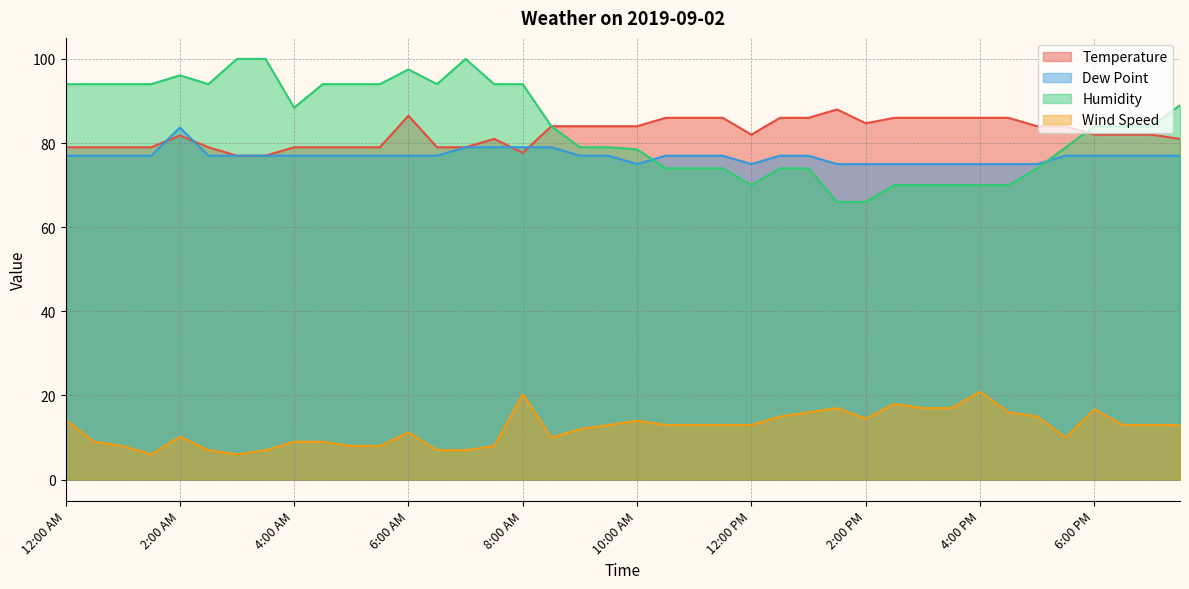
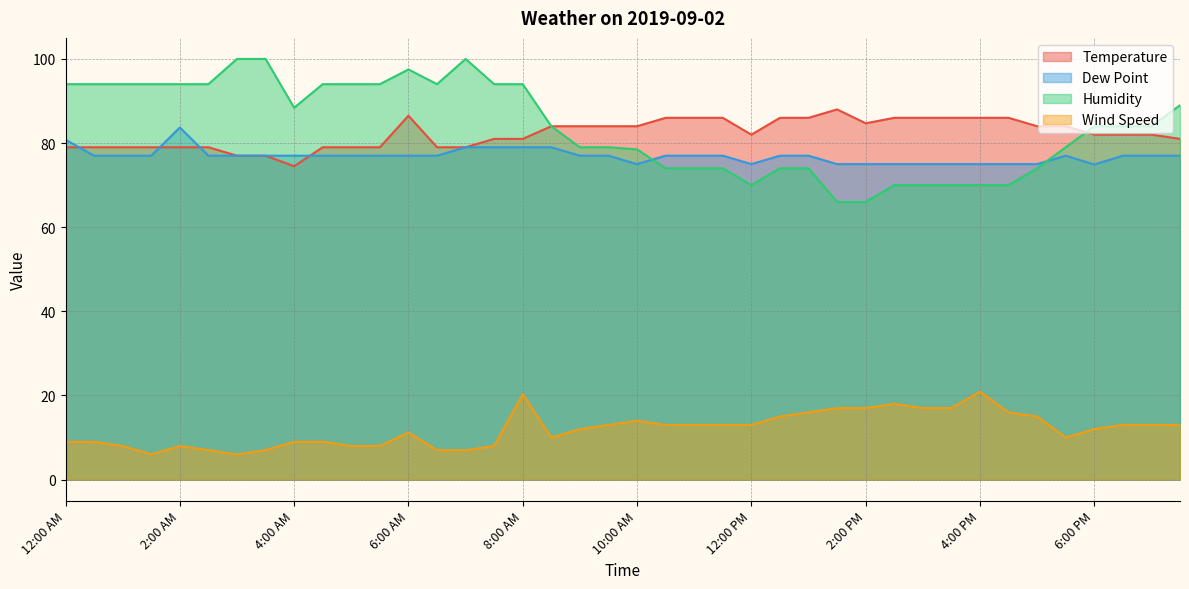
Dew Point, 12:00 AM: 77 -> 81
Wind Speed, 12:00 AM: 14 -> 9
Temperature, 2:00 AM: 82 -> 79
Humidity, 2:00 AM: 96 -> 94
Wind Speed, 2:00 AM: 10 -> 8
Temperature, 4:00 AM: 79 -> 75
Temperature, 8:00 AM: 78 -> 81
Wind Speed, 2:00 PM: 15 -> 17
Dew Point, 6:00 PM: 77 -> 75
Wind Speed, 6:00 PM: 17 -> 12
